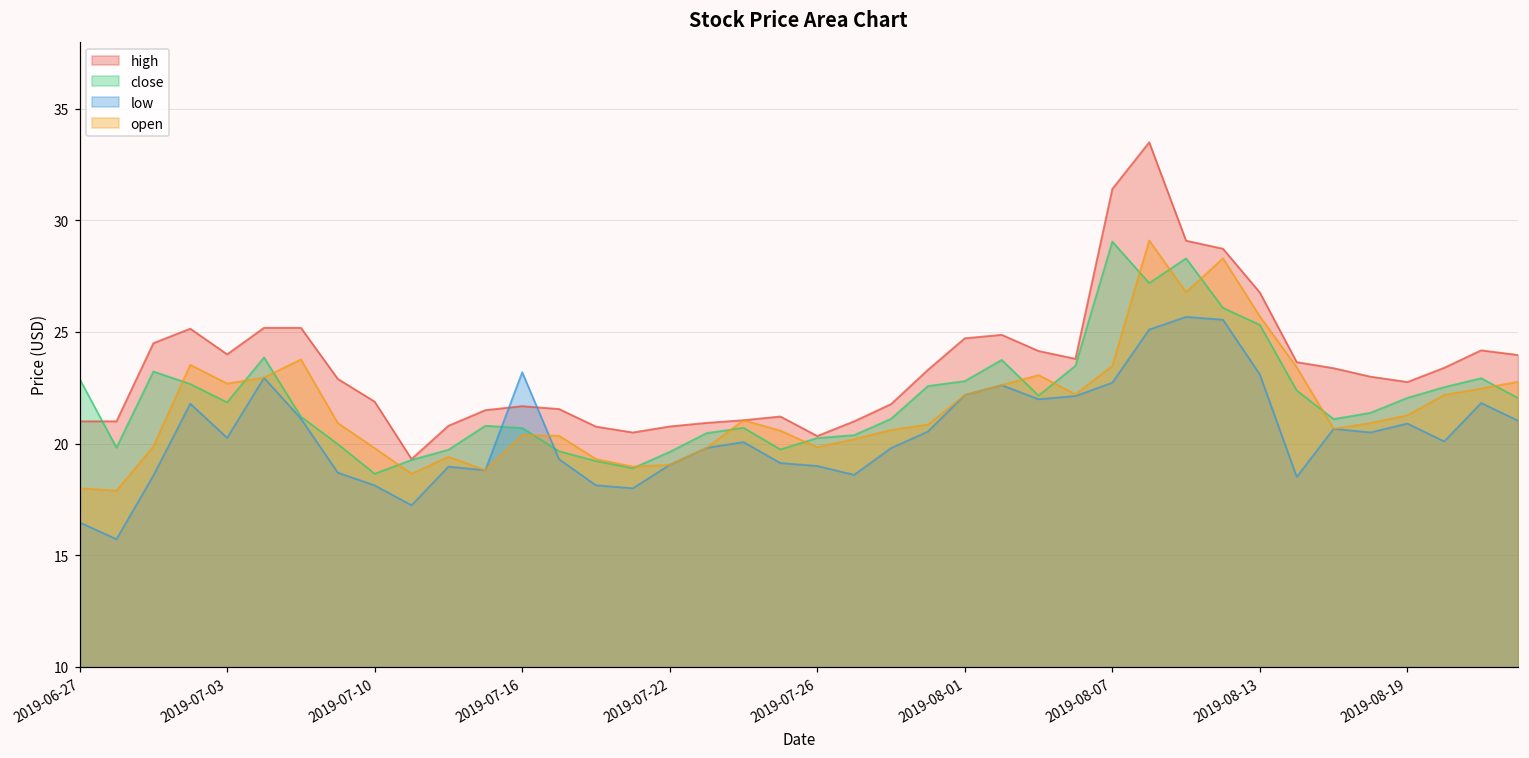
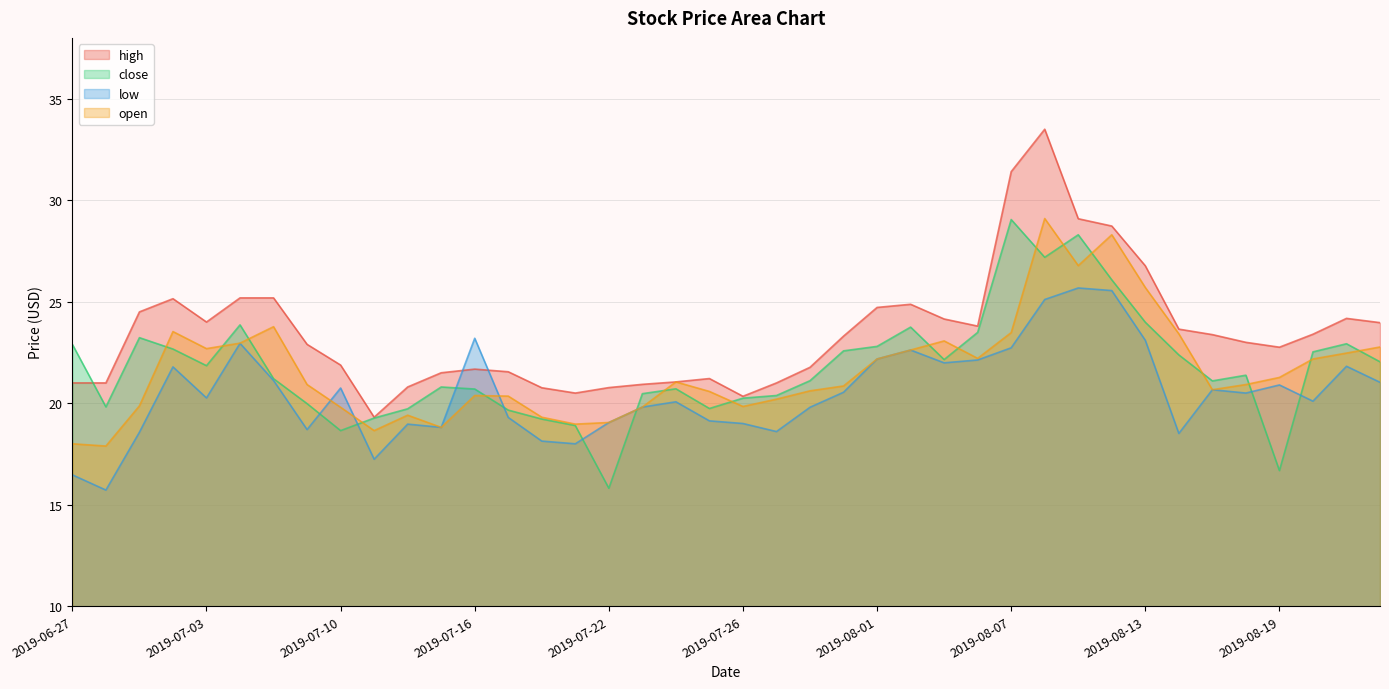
low, 2019-07-10: 18.1 -> 20.8
close, 2019-07-22: 19.6 -> 15.8
close, 2019-08-13: 25.3 -> 24.0
close, 2019-08-19: 22.1 -> 16.7
